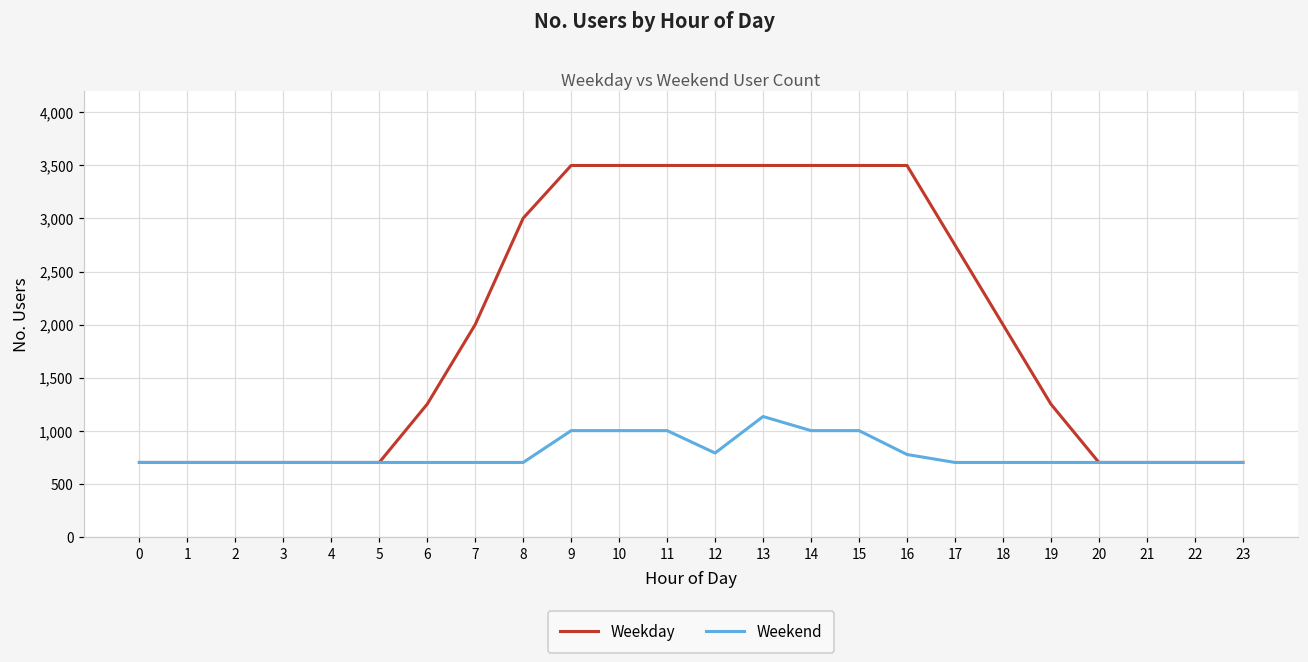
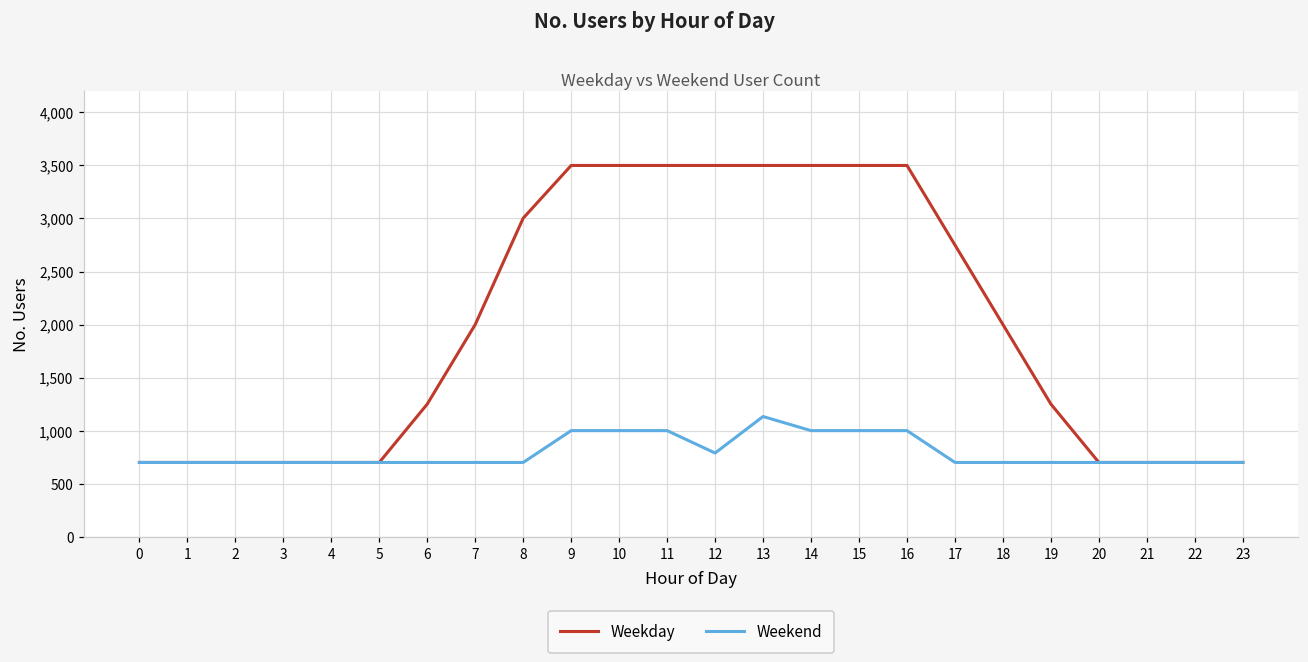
Weekend, 16: 800 -> 1,000
